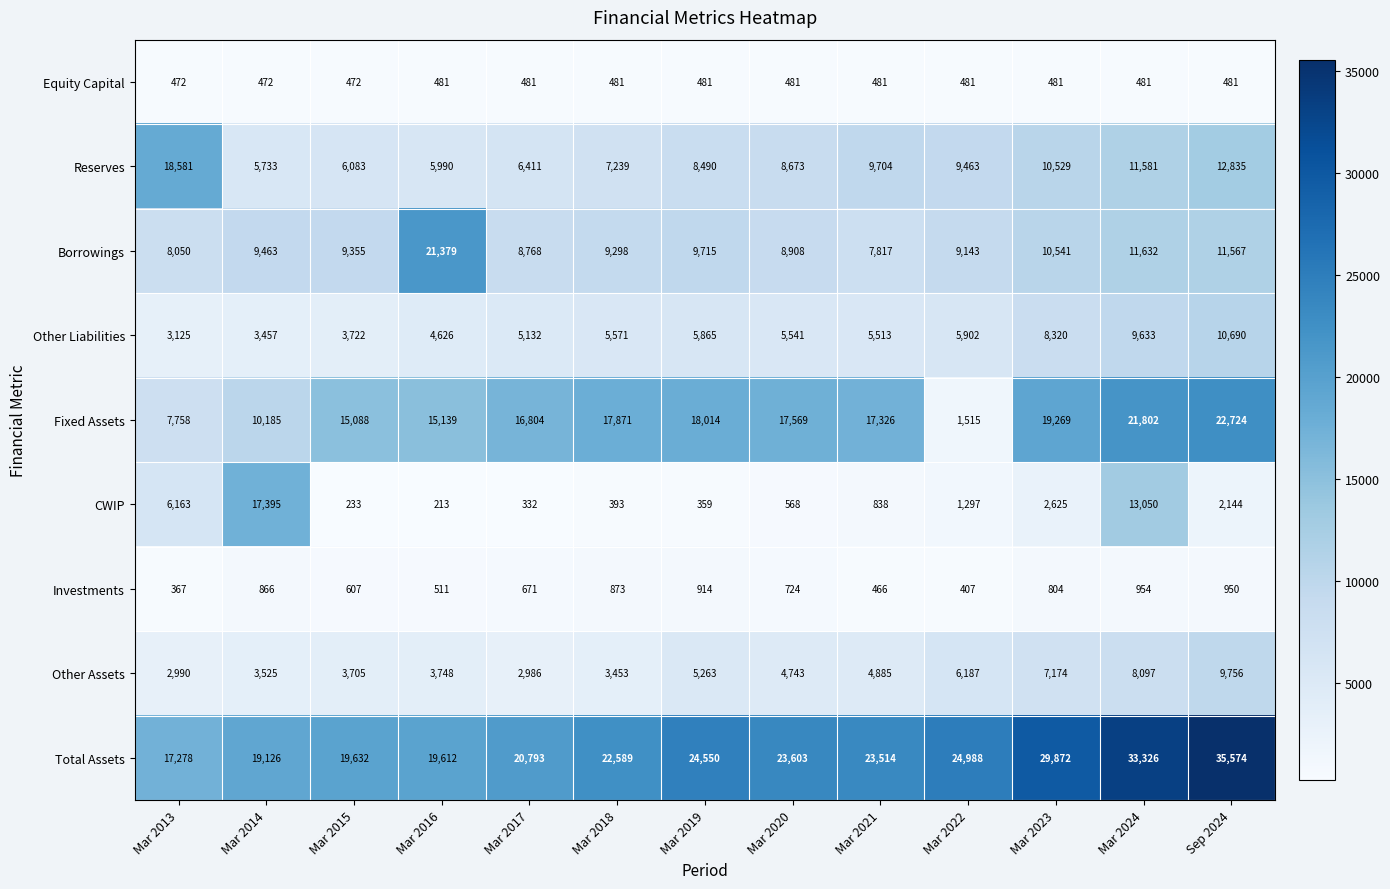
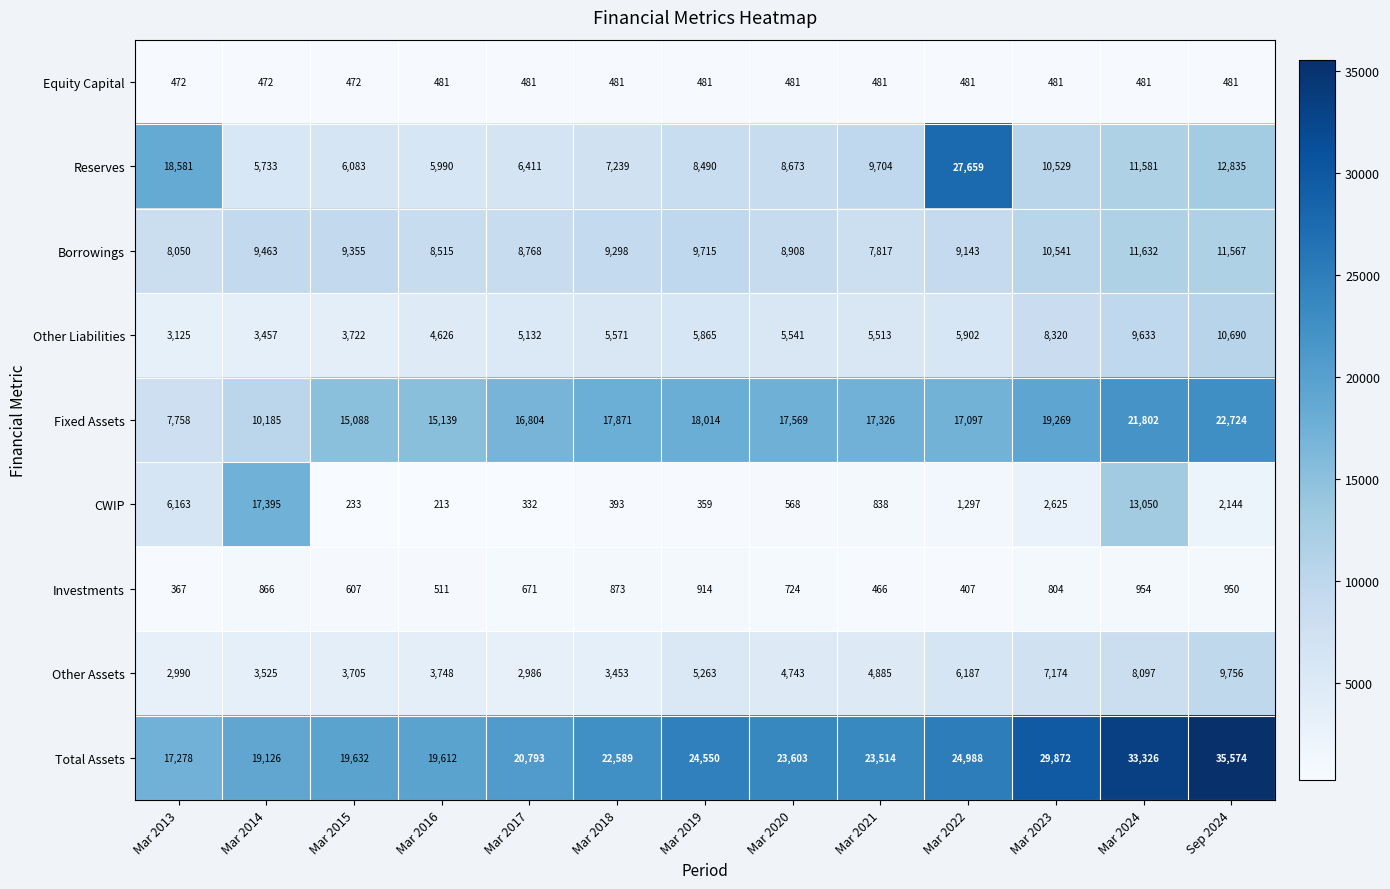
Reserves, Mar 2022: 9,463 -> 27,659
Borrowings, Mar 2016: 21,379 -> 8,515
Fixed Assets, Mar 2022: 1,515 -> 17,097
